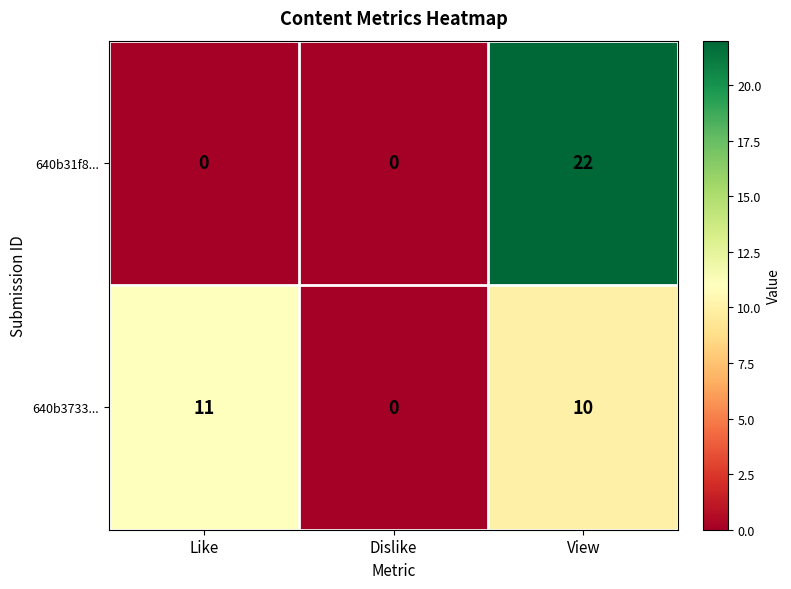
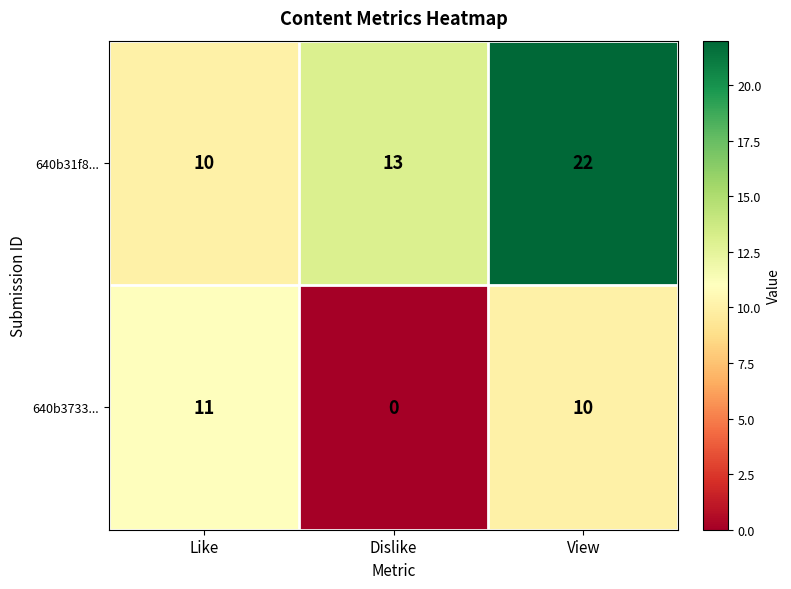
640b31f8..., Like: 0 -> 10
640b31f8..., Dislike: 0 -> 13
